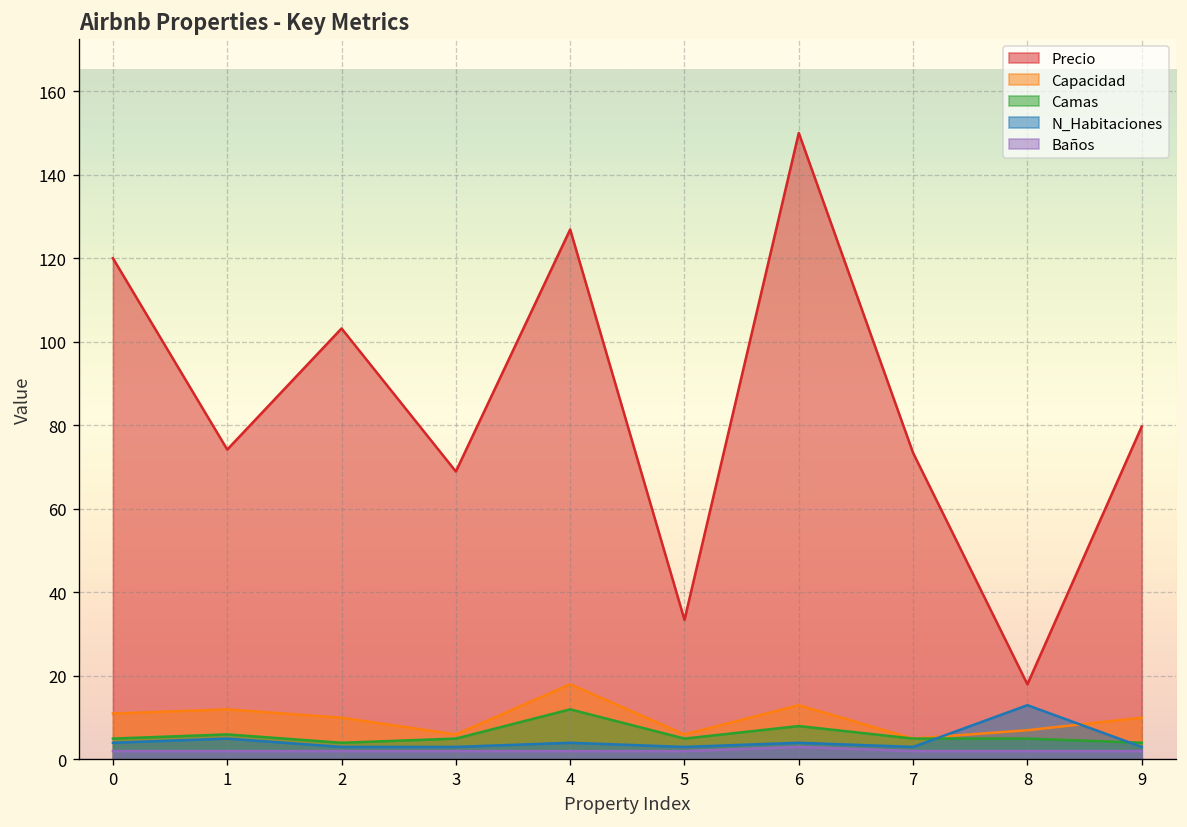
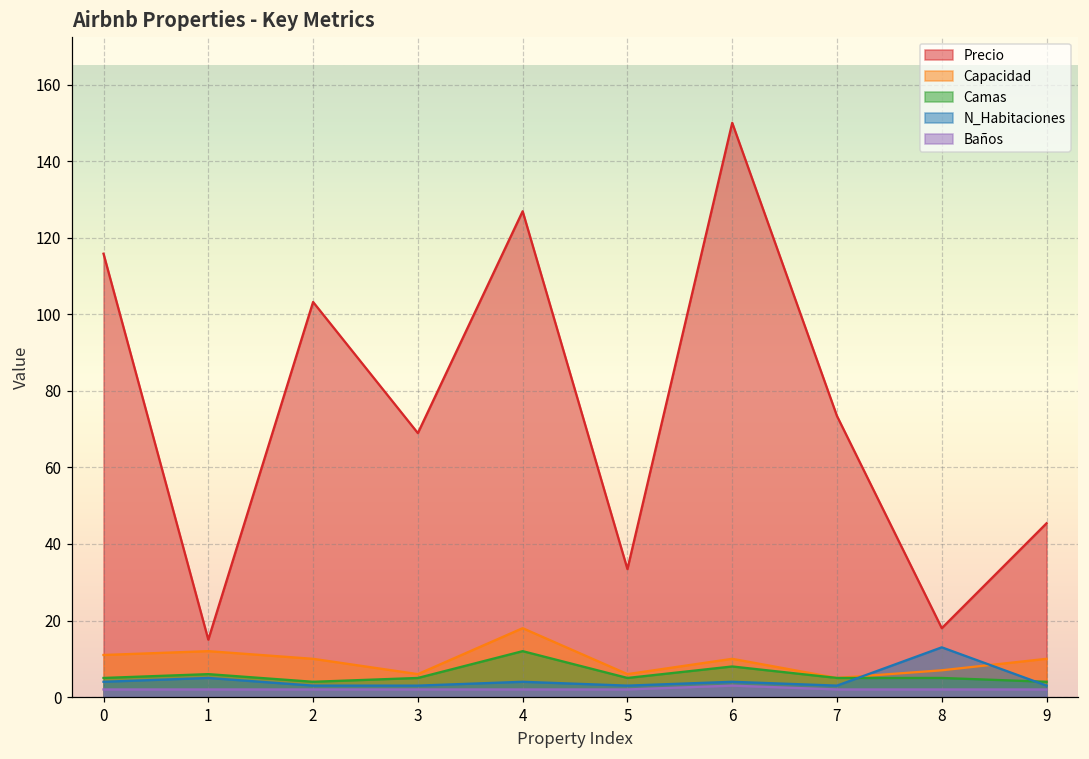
Precio, 0: 120 -> 116
Precio, 1: 74 -> 15
Capacidad, 6: 13 -> 10
Precio, 9: 80 -> 45
